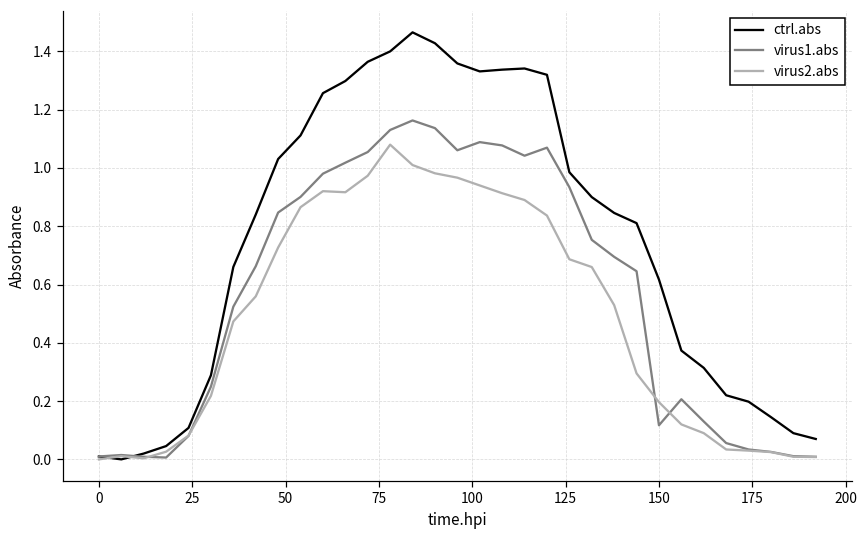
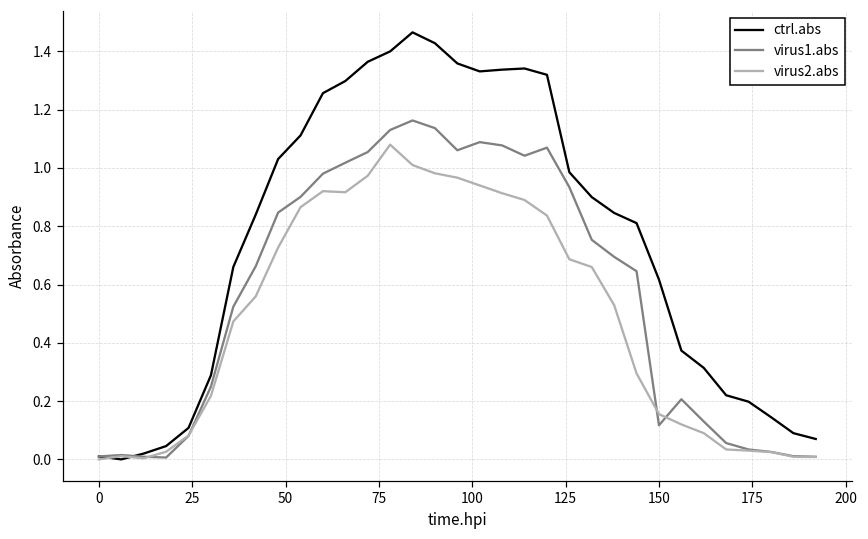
virus2.abs, 150: 0.20 -> 0.16
